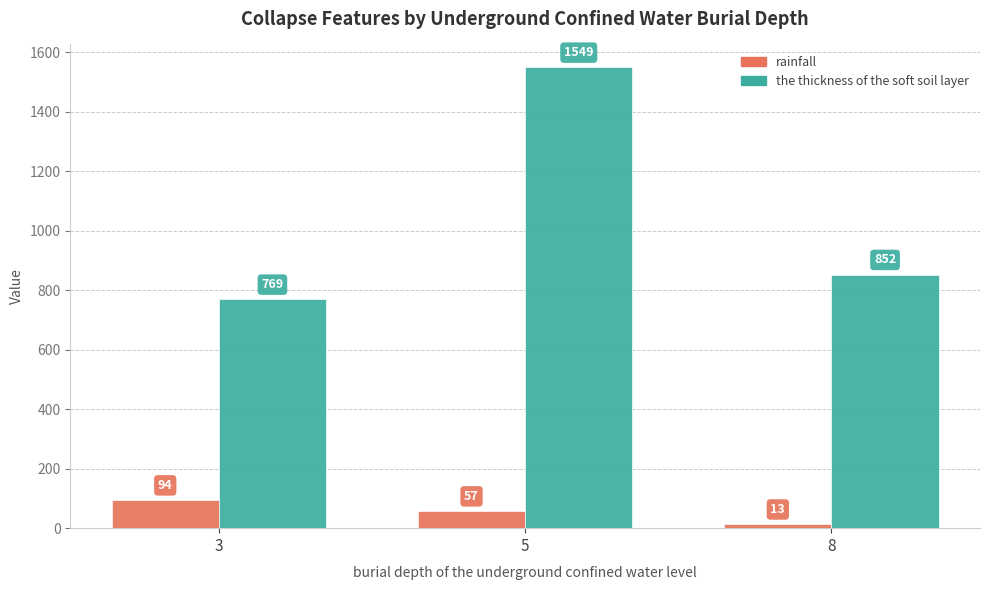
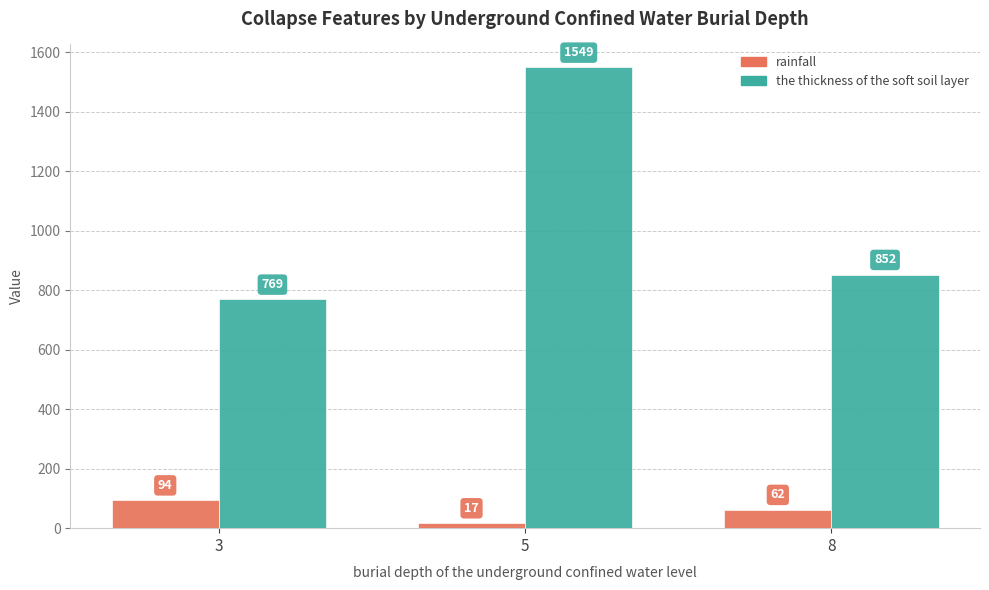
rainfall, 5: 57 -> 17
rainfall, 8: 13 -> 62
